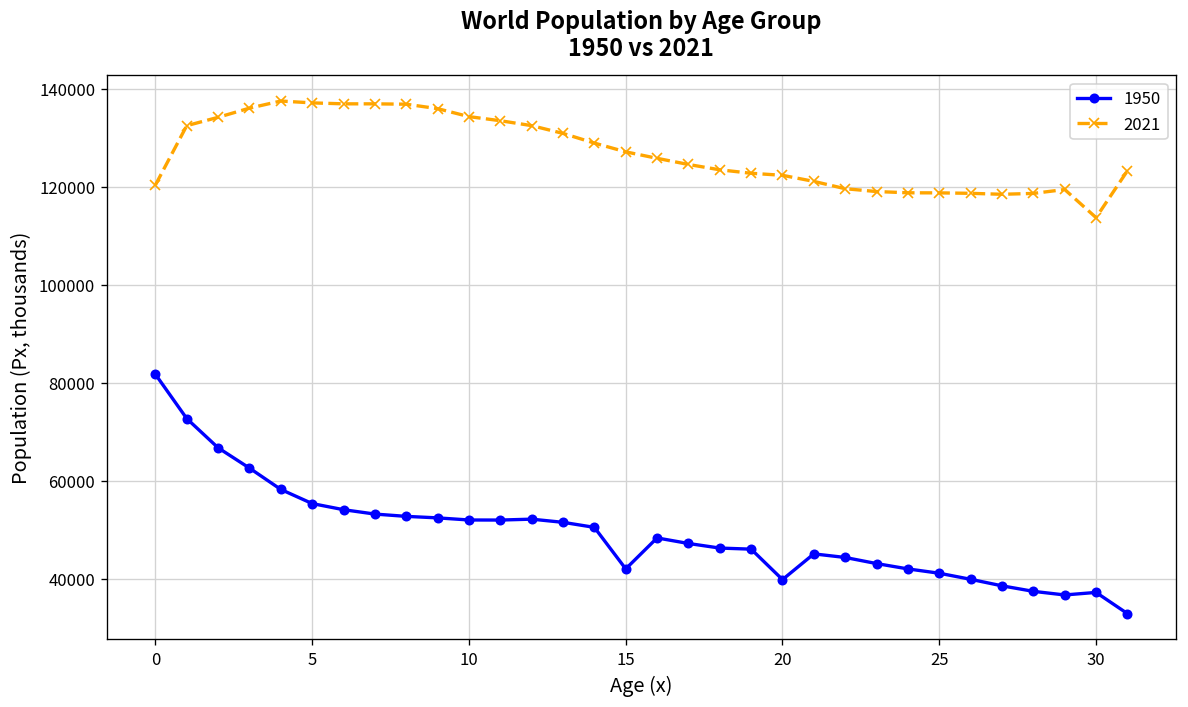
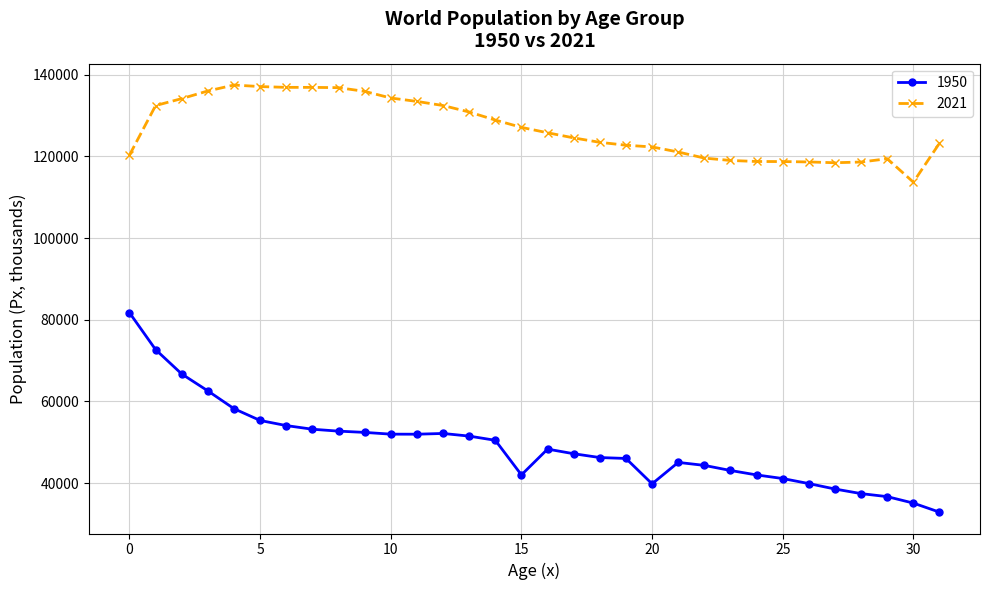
1950, 30: 37000 -> 35000
